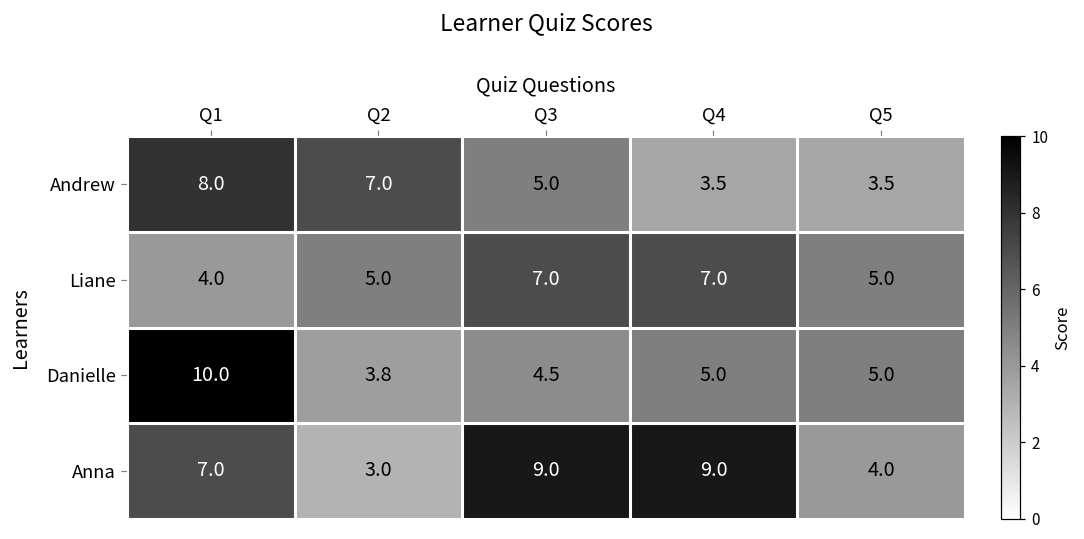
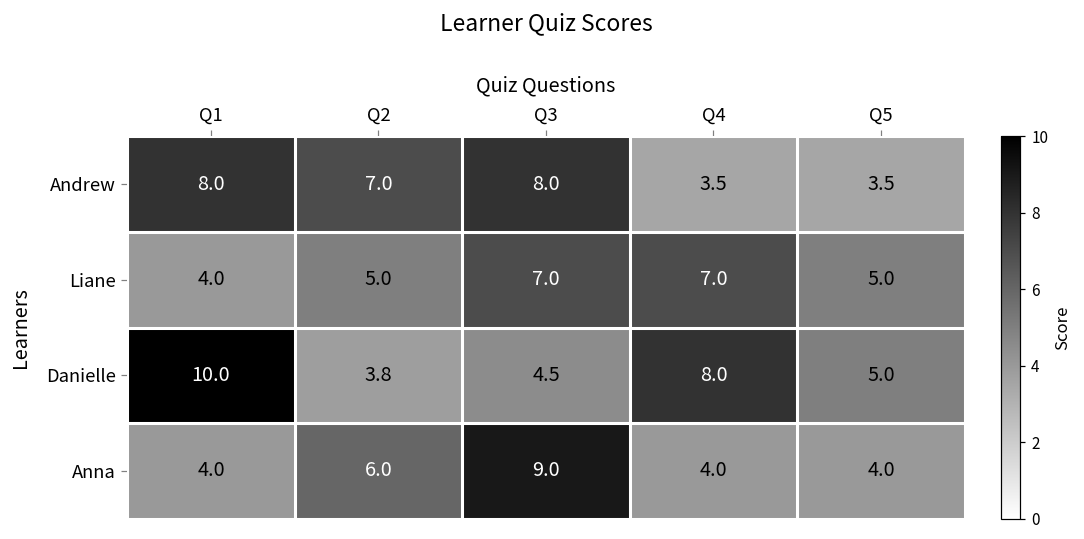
Andrew, Q3: 5.0 -> 8.0
Danielle, Q4: 5.0 -> 8.0
Anna, Q1: 7.0 -> 4.0
Anna, Q2: 3.0 -> 6.0
Anna, Q4: 9.0 -> 4.0
